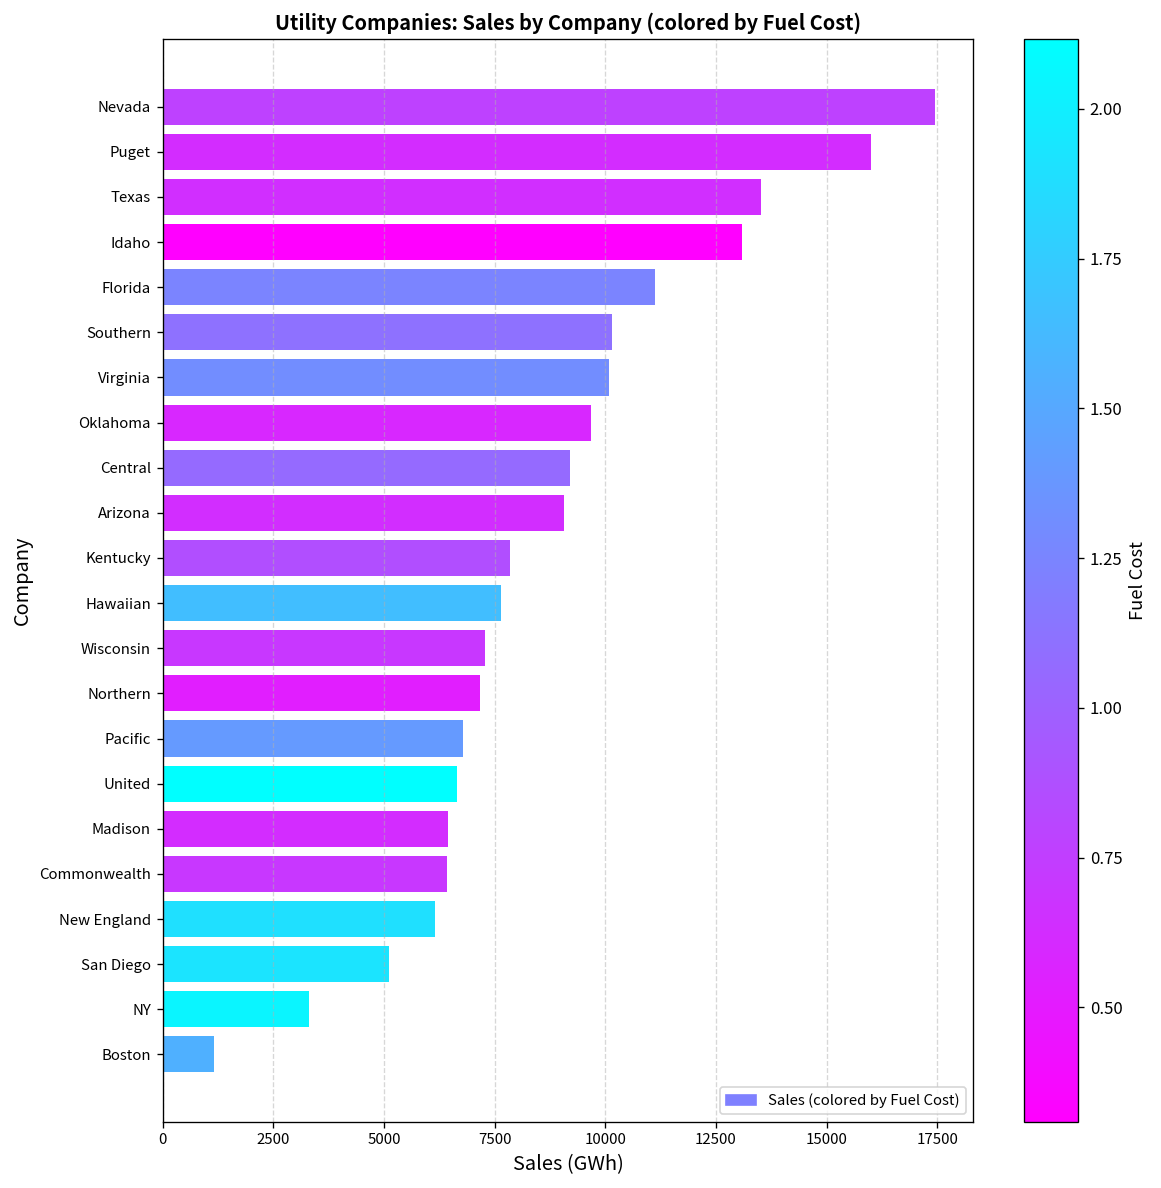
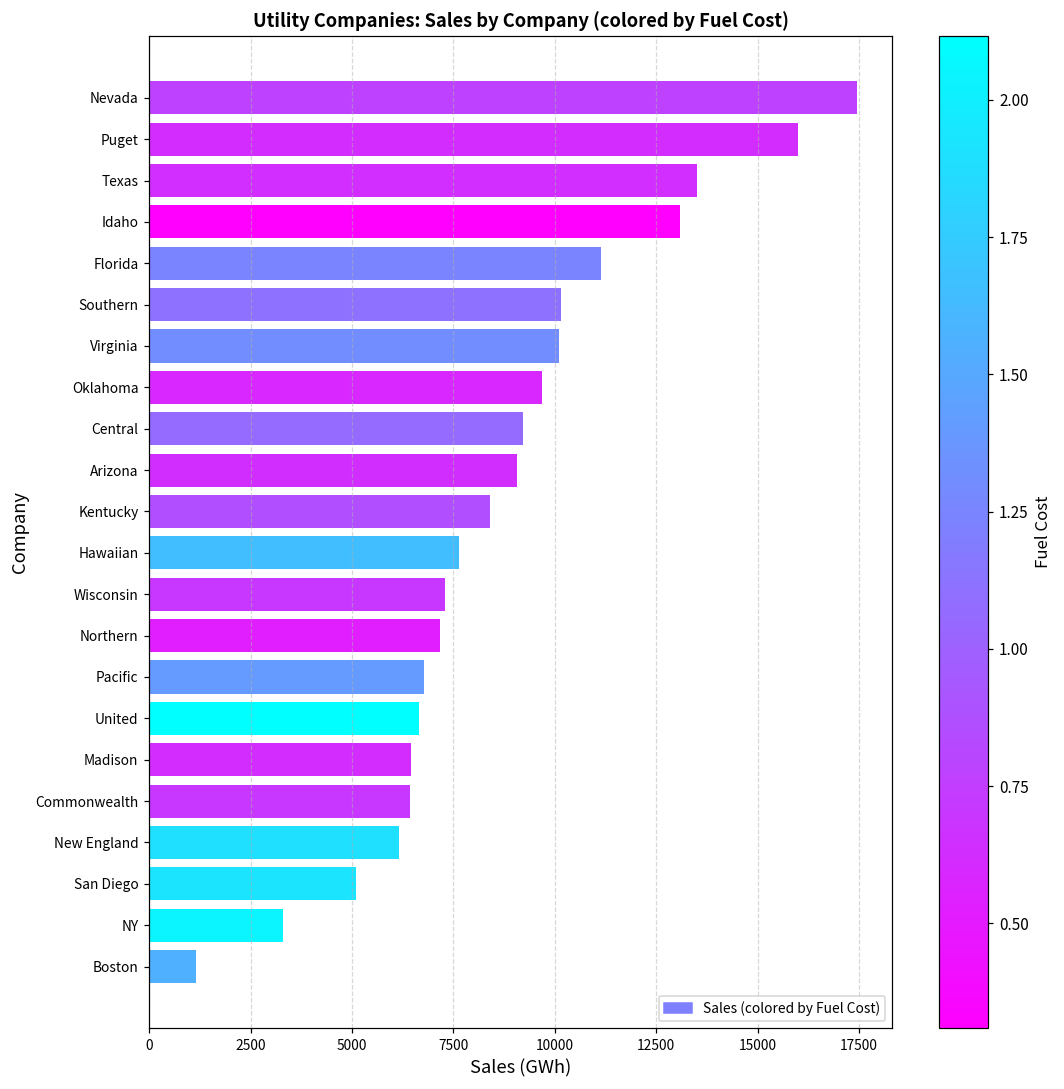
Kentucky: 7800 -> 8400
